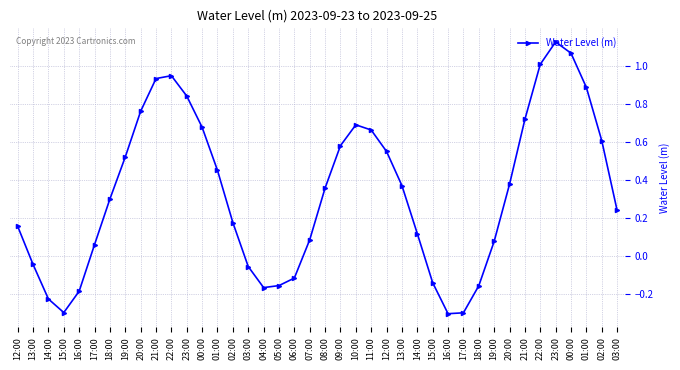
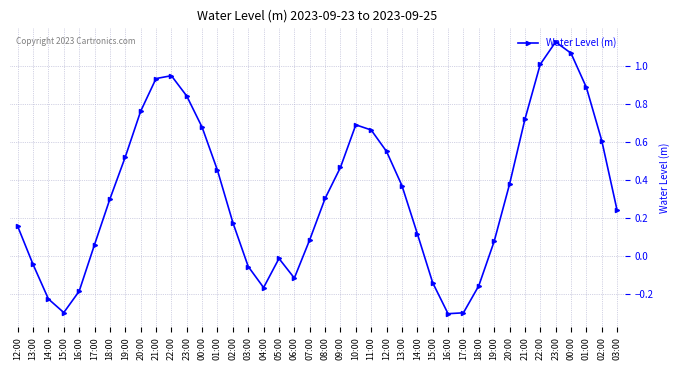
05:00: -0.16 -> -0.01
08:00: 0.36 -> 0.30
09:00: 0.58 -> 0.47
